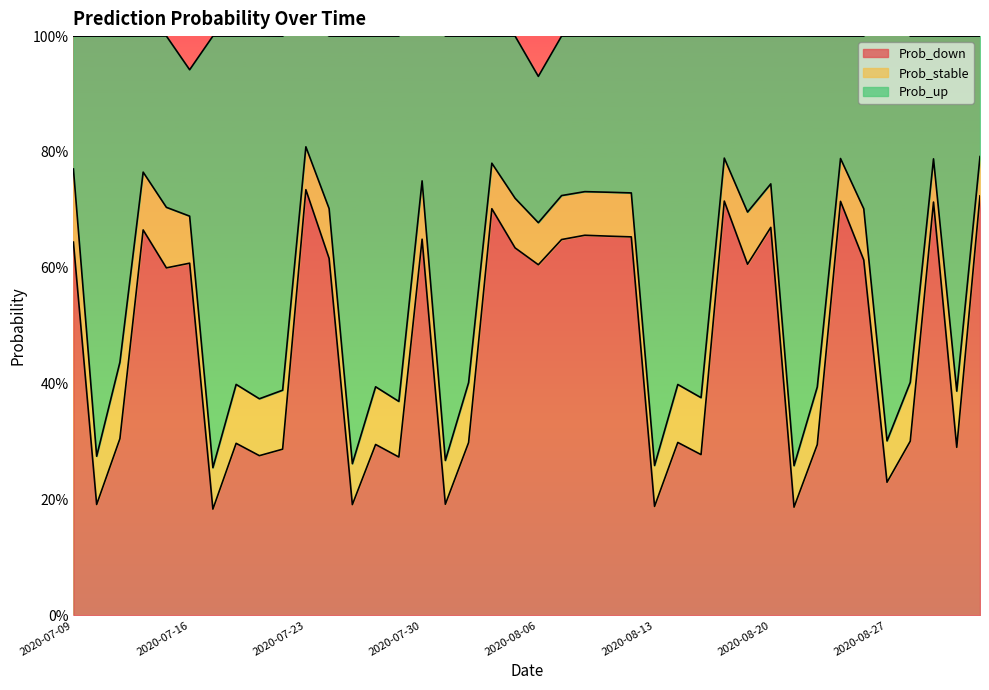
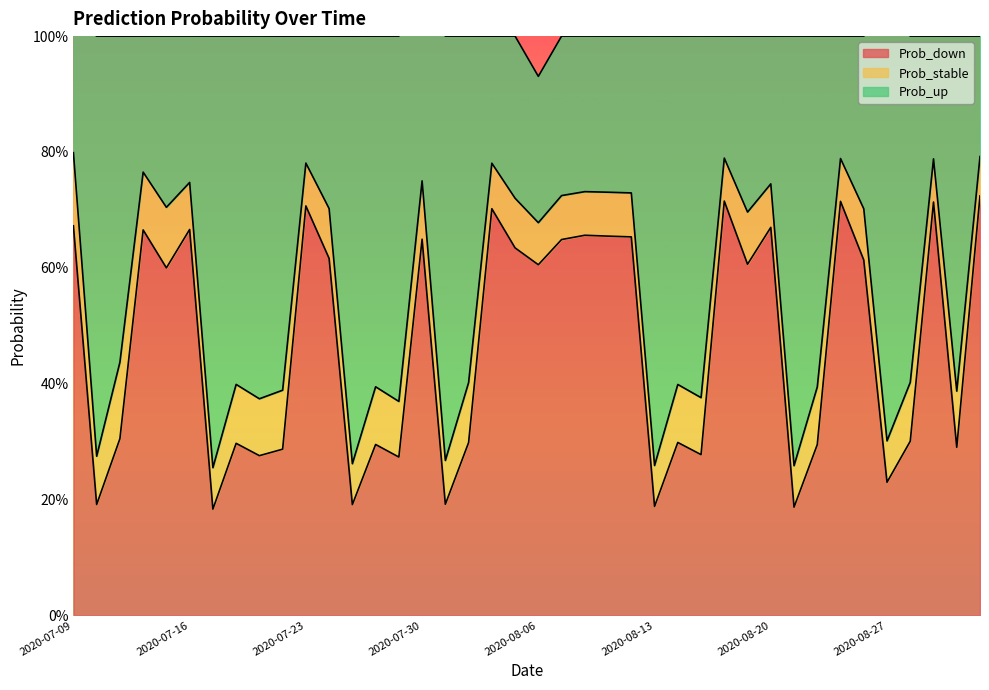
Prob_down, 2020-07-09: 64% -> 67%
Prob_down, 2020-07-16: 61% -> 67%
Prob_down, 2020-07-23: 73% -> 71%
